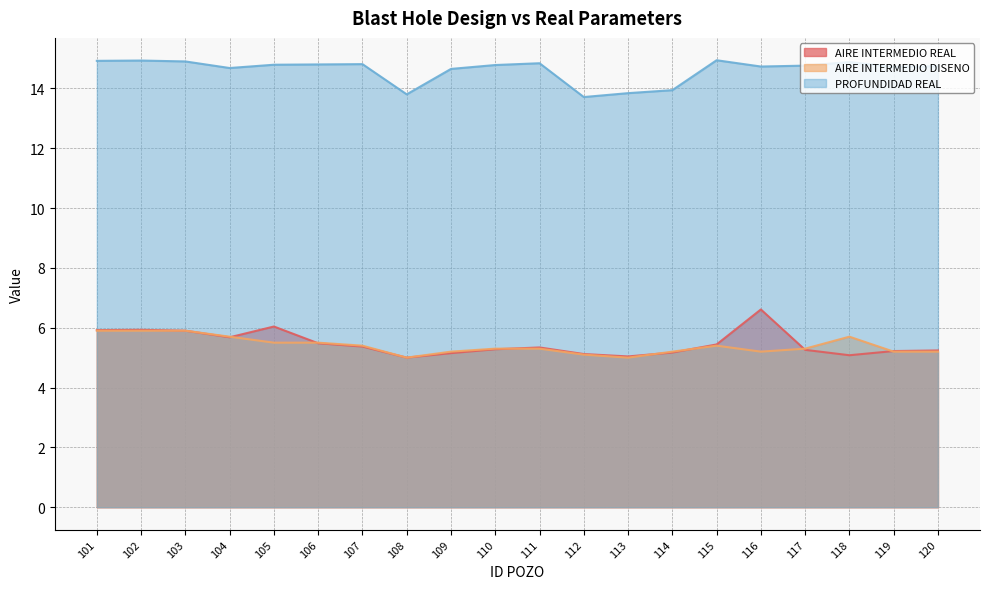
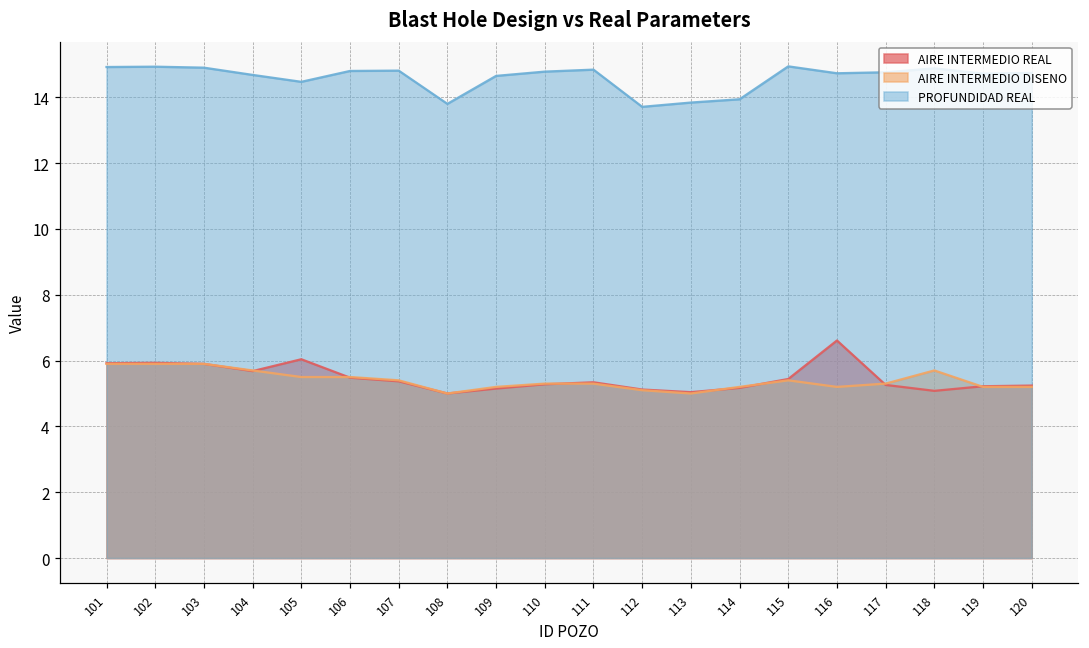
PROFUNDIDAD REAL, 105: 14.8 -> 14.5
